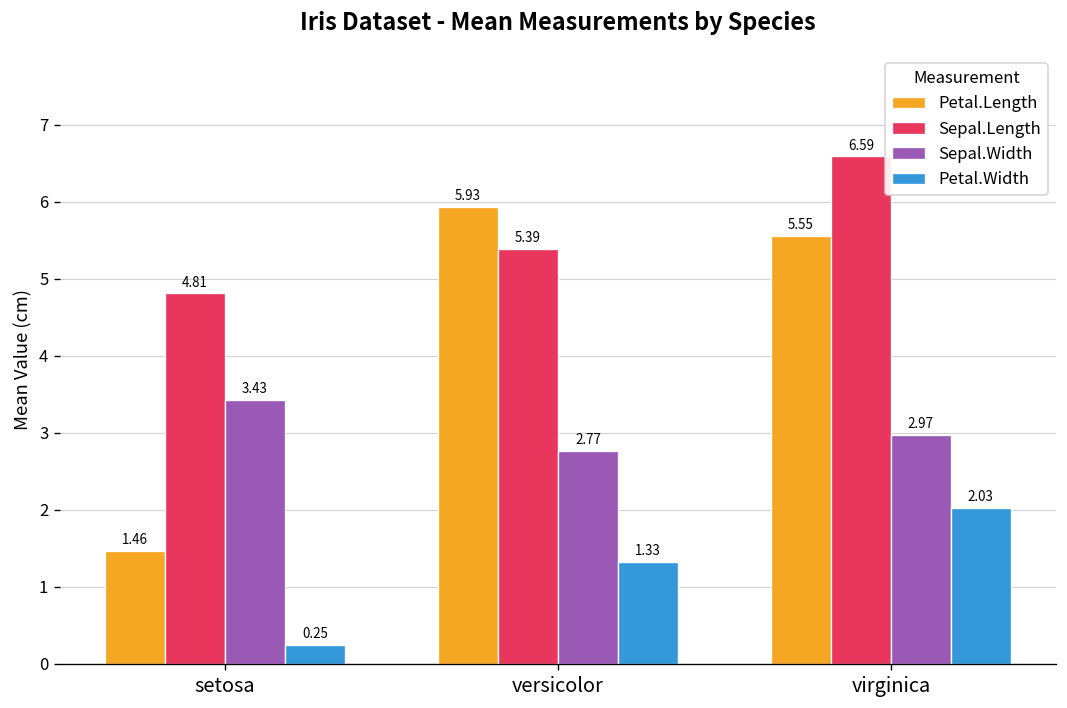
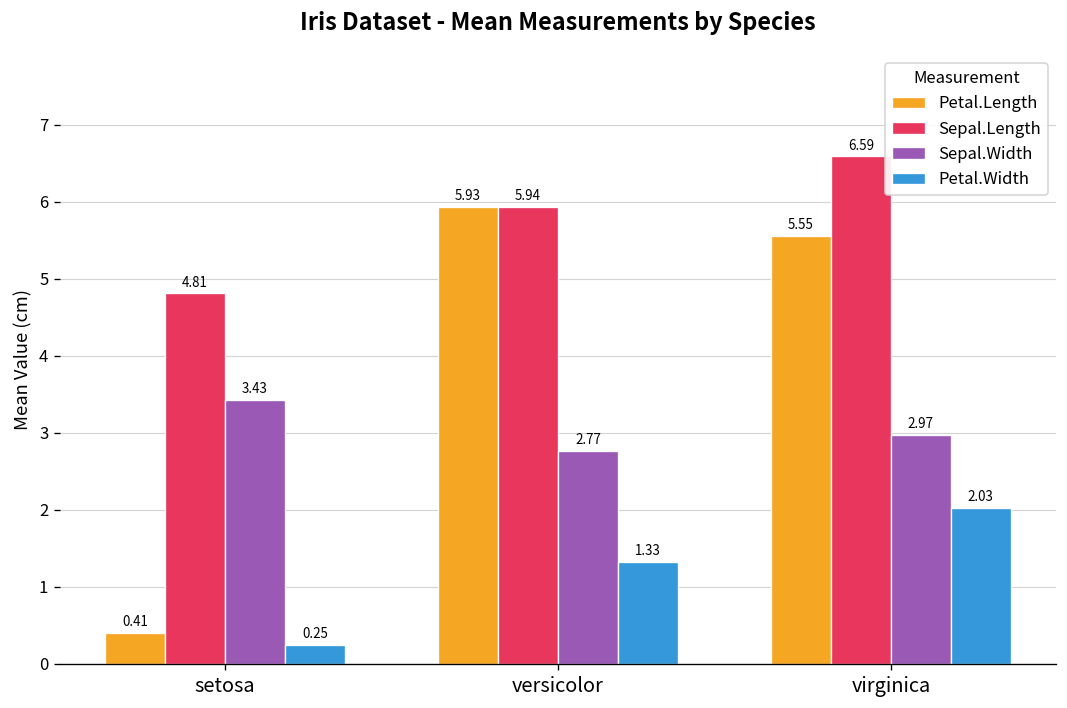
Petal.Length, setosa: 1.46 -> 0.41
Sepal.Length, versicolor: 5.39 -> 5.94
